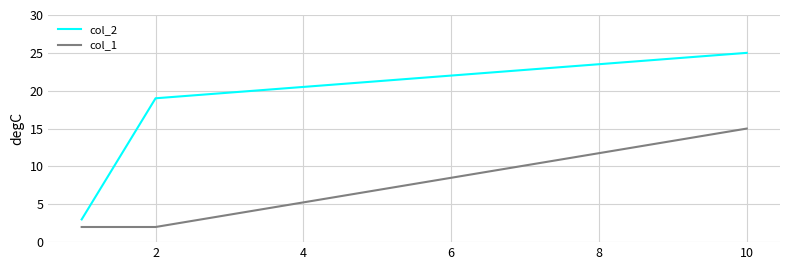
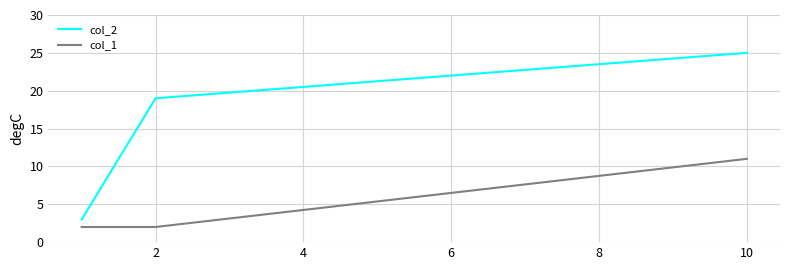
col_1, 10: 15 -> 11
